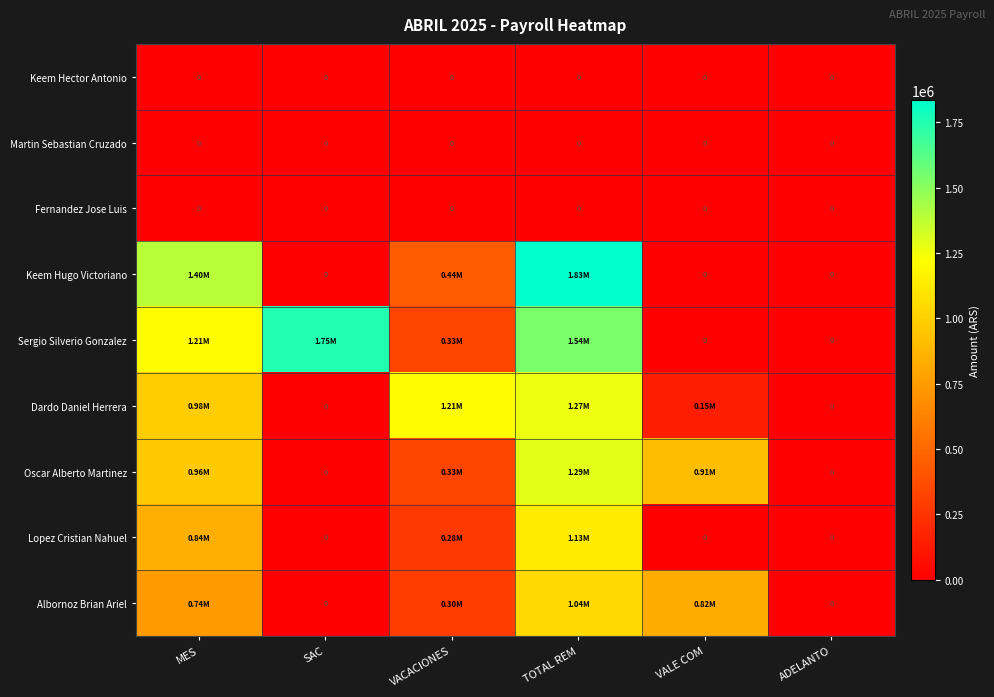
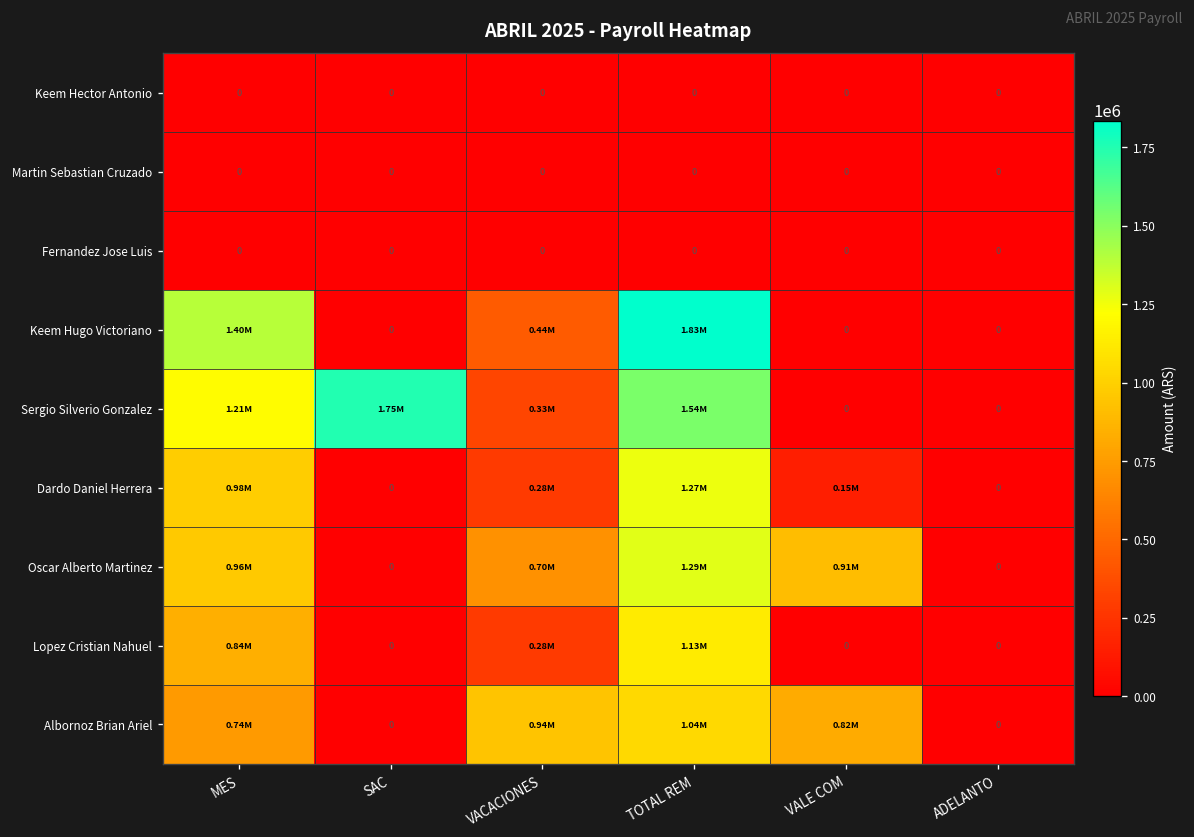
Dardo Daniel Herrera, VACACIONES: 1.21M -> 0.28M
Oscar Alberto Martinez, VACACIONES: 0.33M -> 0.70M
Albornoz Brian Ariel, VACACIONES: 0.30M -> 0.94M
